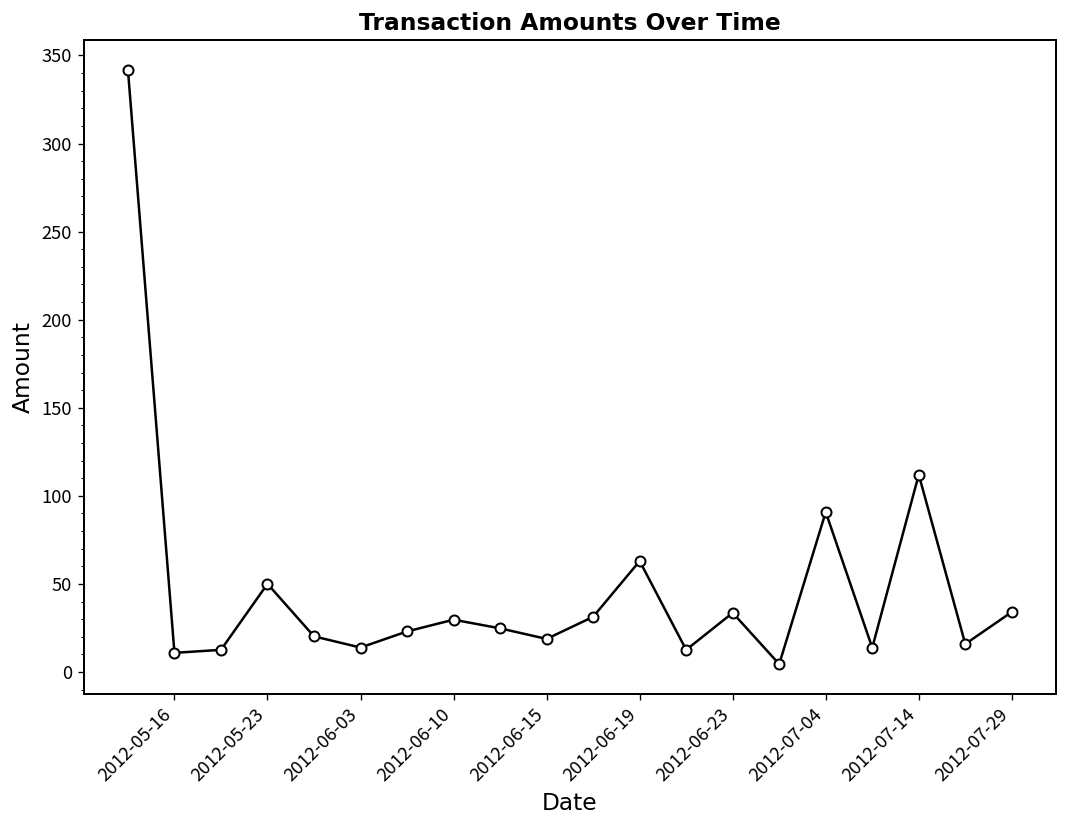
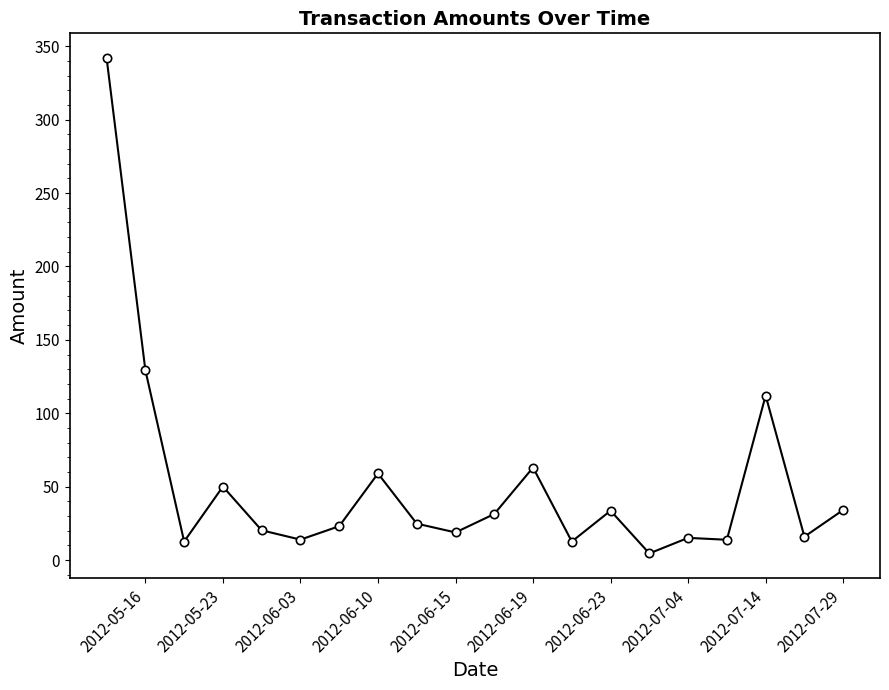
2012-05-16: 11 -> 129
2012-06-10: 30 -> 59
2012-07-04: 91 -> 15
